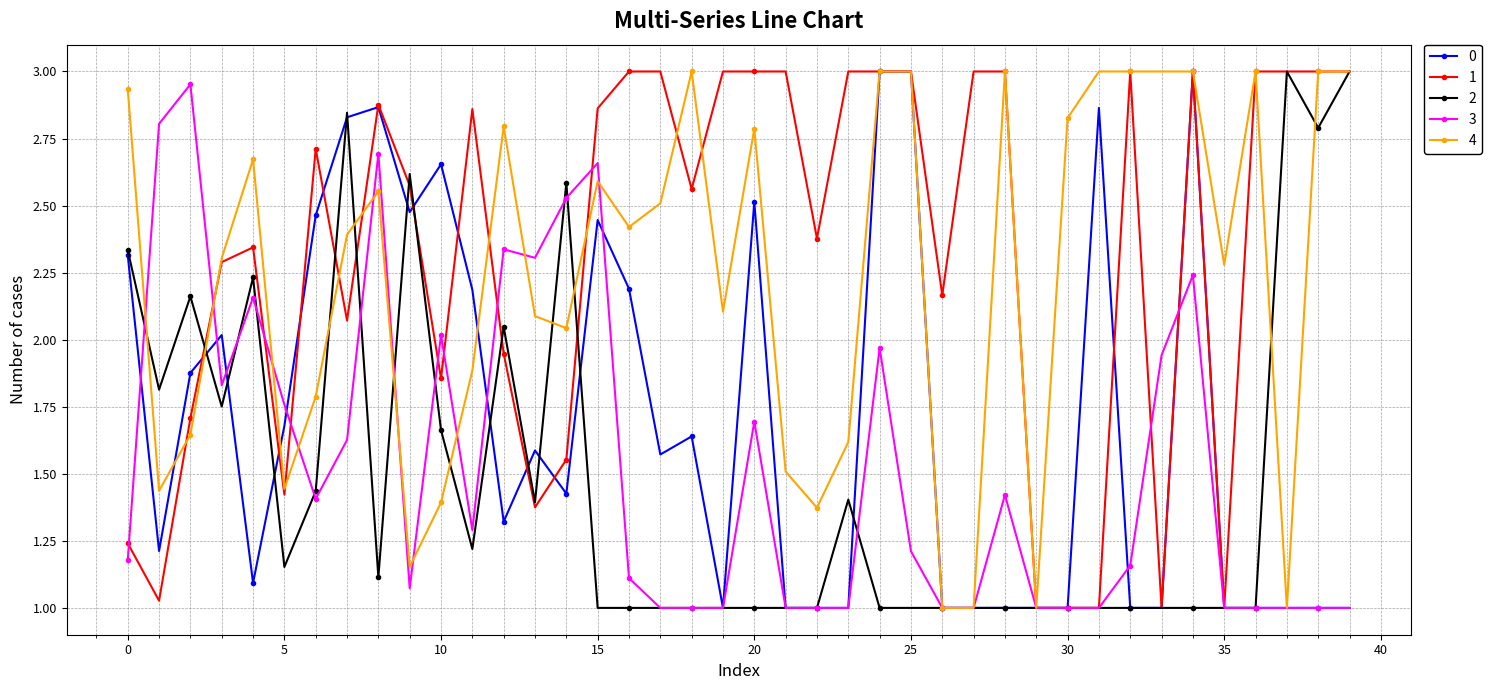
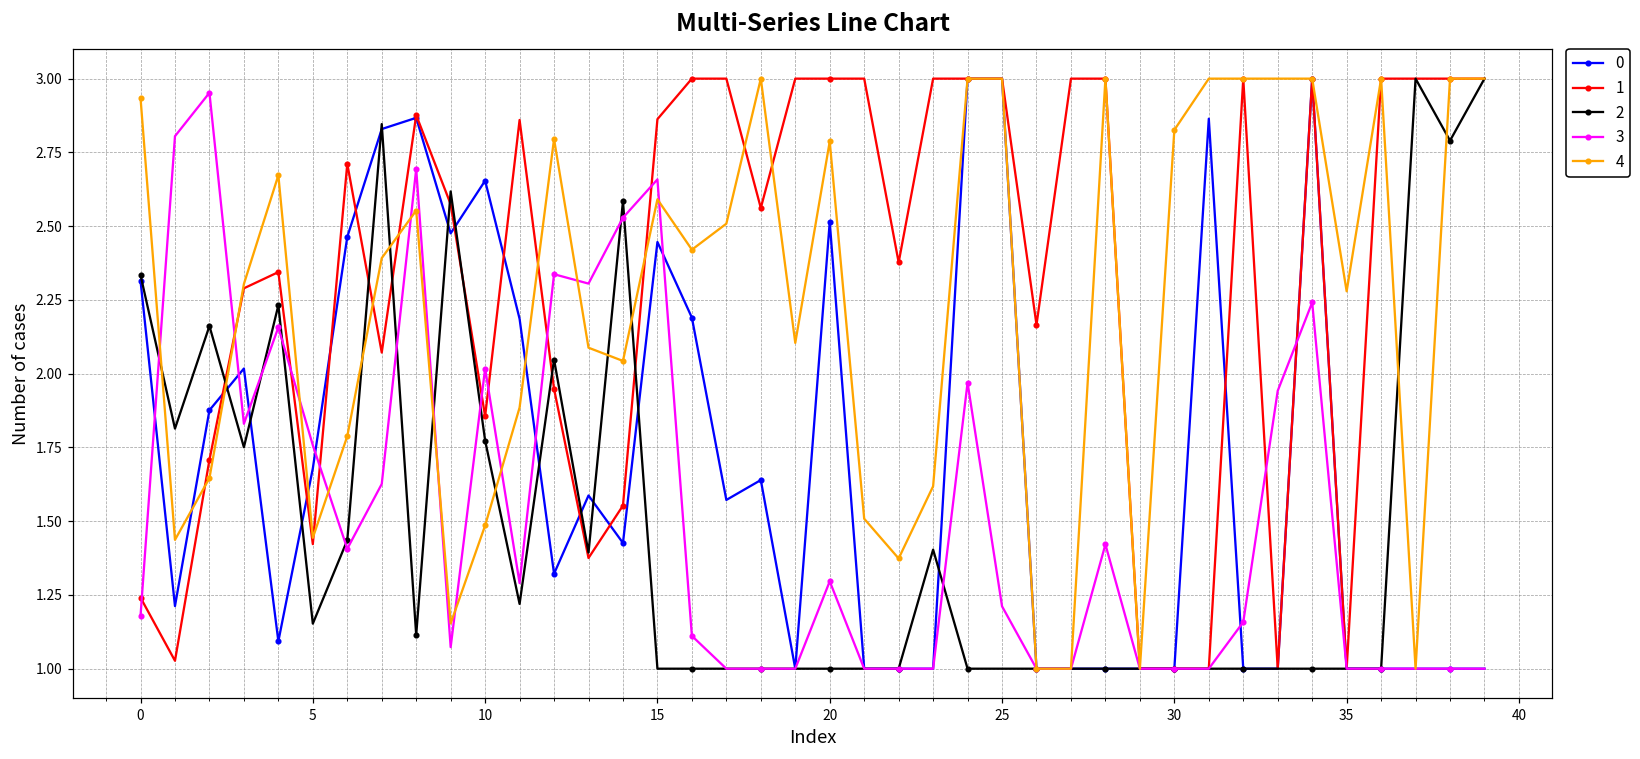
2, 10: 1.66 -> 1.77
4, 10: 1.39 -> 1.49
3, 20: 1.69 -> 1.30
